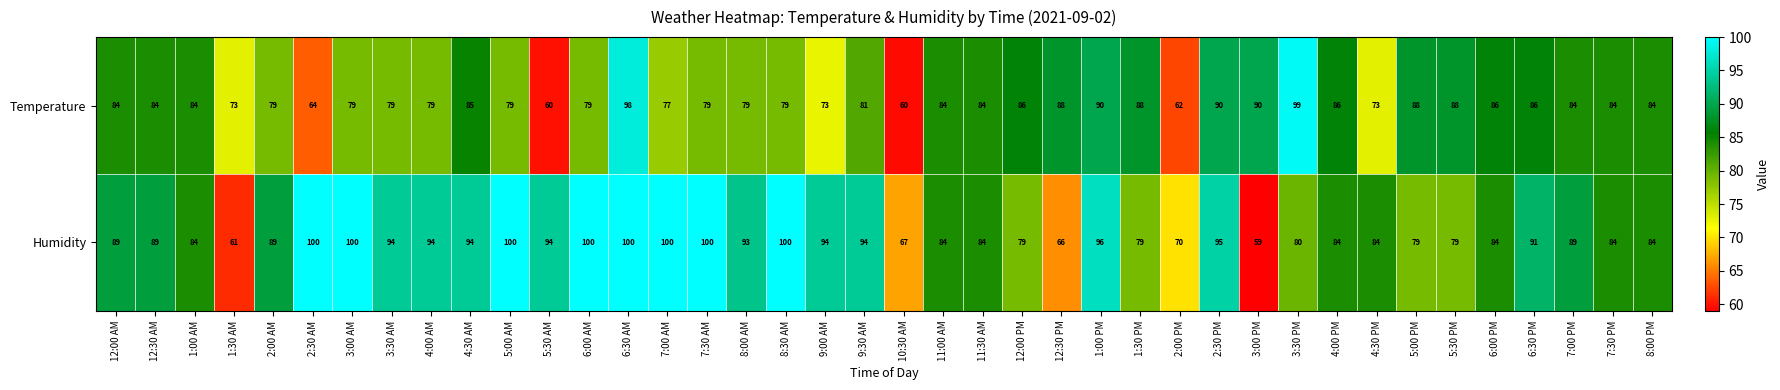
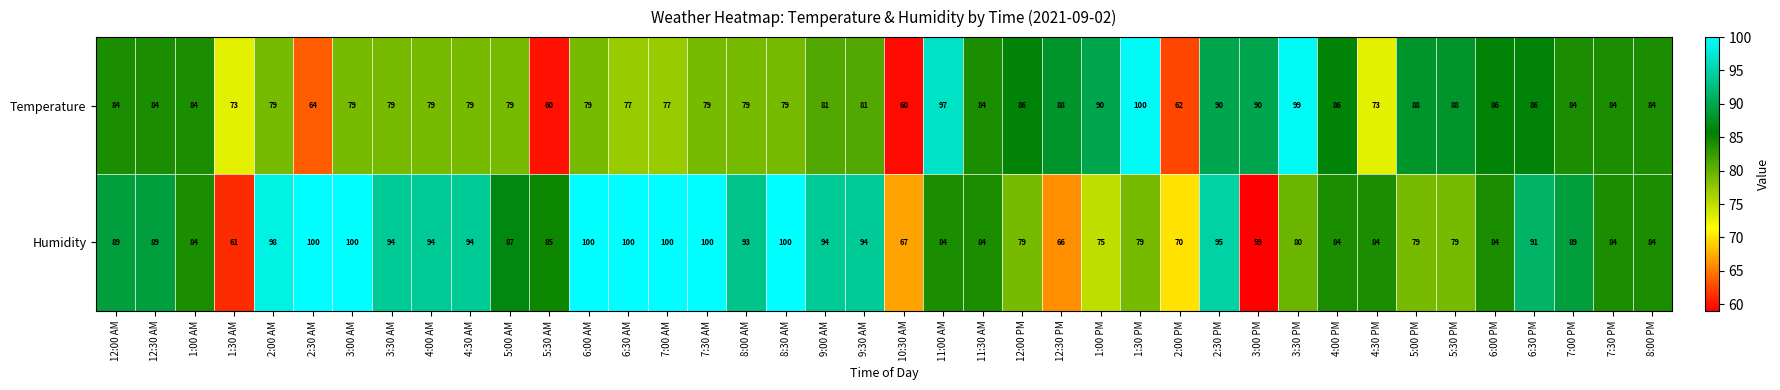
Temperature, 4:30 AM: 85 -> 79
Temperature, 6:30 AM: 98 -> 77
Temperature, 9:00 AM: 73 -> 81
Temperature, 11:00 AM: 84 -> 97
Temperature, 1:30 PM: 88 -> 100
Humidity, 2:00 AM: 89 -> 98
Humidity, 5:00 AM: 100 -> 87
Humidity, 5:30 AM: 94 -> 85
Humidity, 1:00 PM: 96 -> 75
